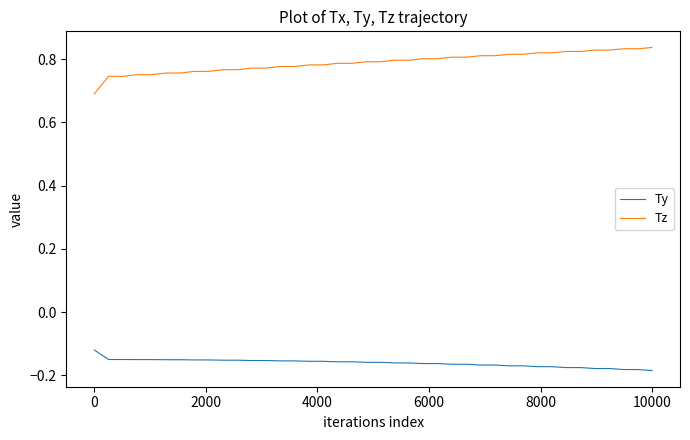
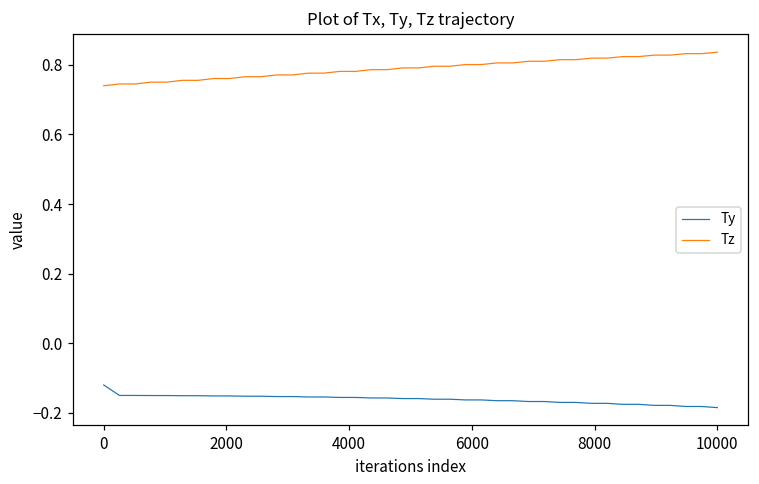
Tz, 0: 0.69 -> 0.74
